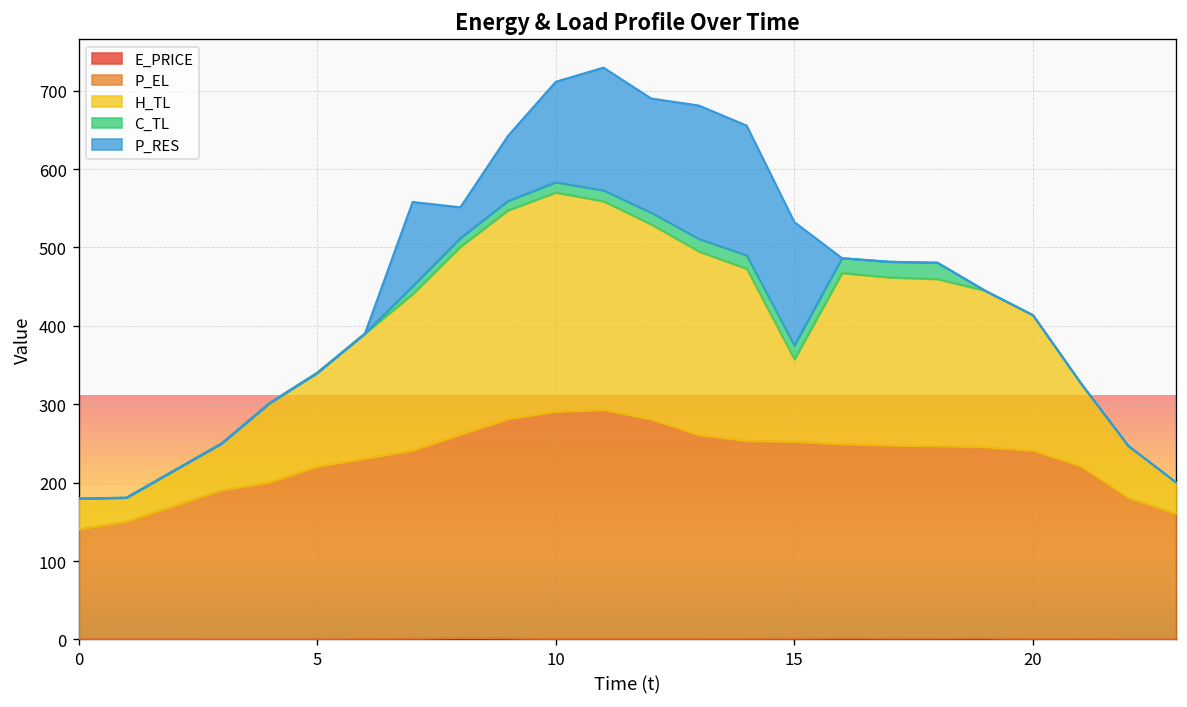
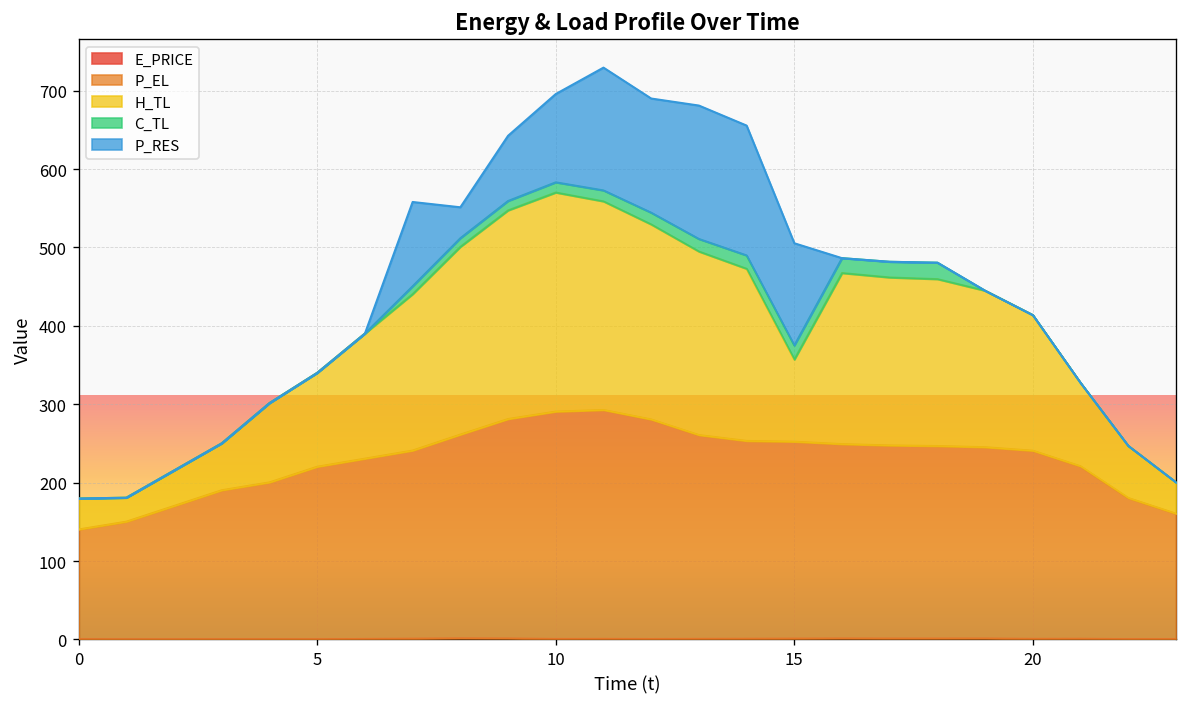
P_RES, 10: 130 -> 110
P_RES, 15: 160 -> 130
